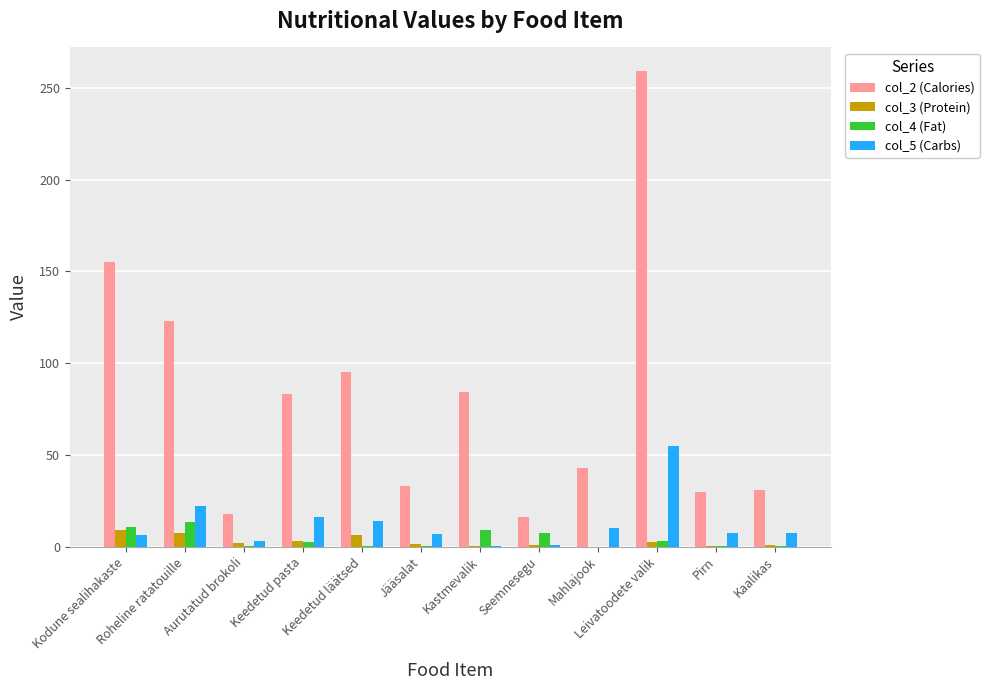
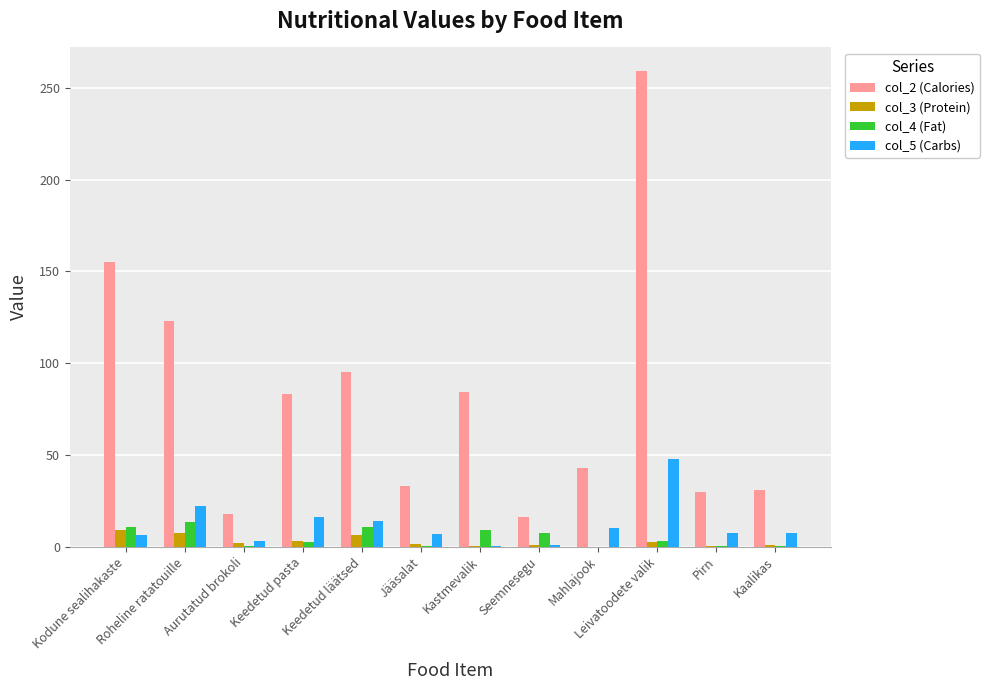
col_4 (Fat), Keedetud läätsed: 0 -> 11
col_5 (Carbs), Leivatoodete valik: 55 -> 48
